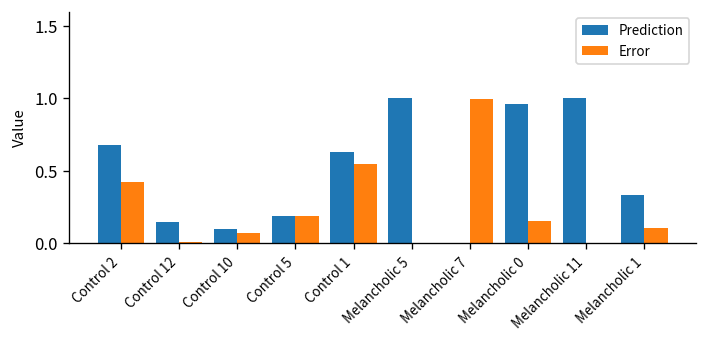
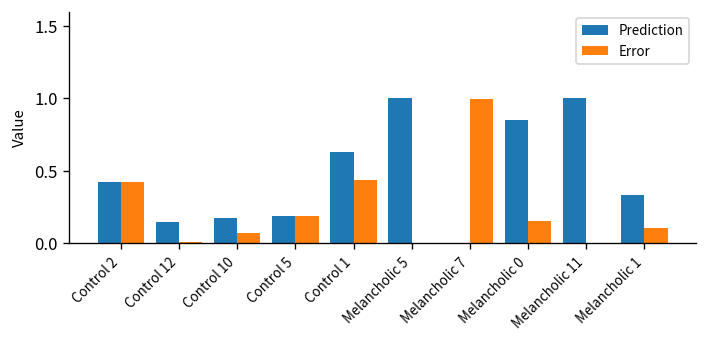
Prediction, Control 2: 0.68 -> 0.42
Prediction, Control 10: 0.10 -> 0.18
Error, Control 1: 0.55 -> 0.43
Prediction, Melancholic 0: 0.96 -> 0.85
